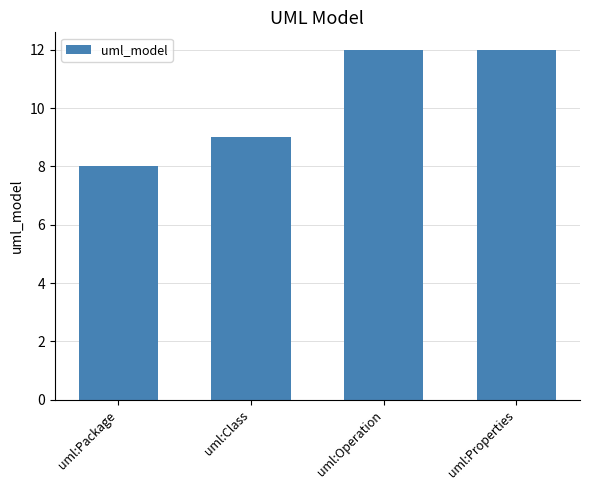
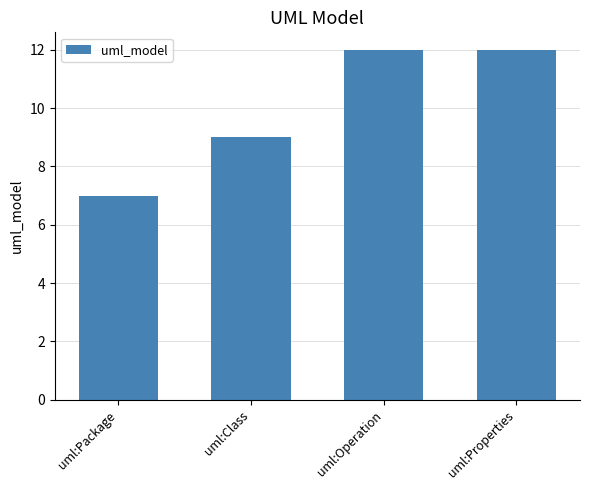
uml:Package: 8 -> 7
